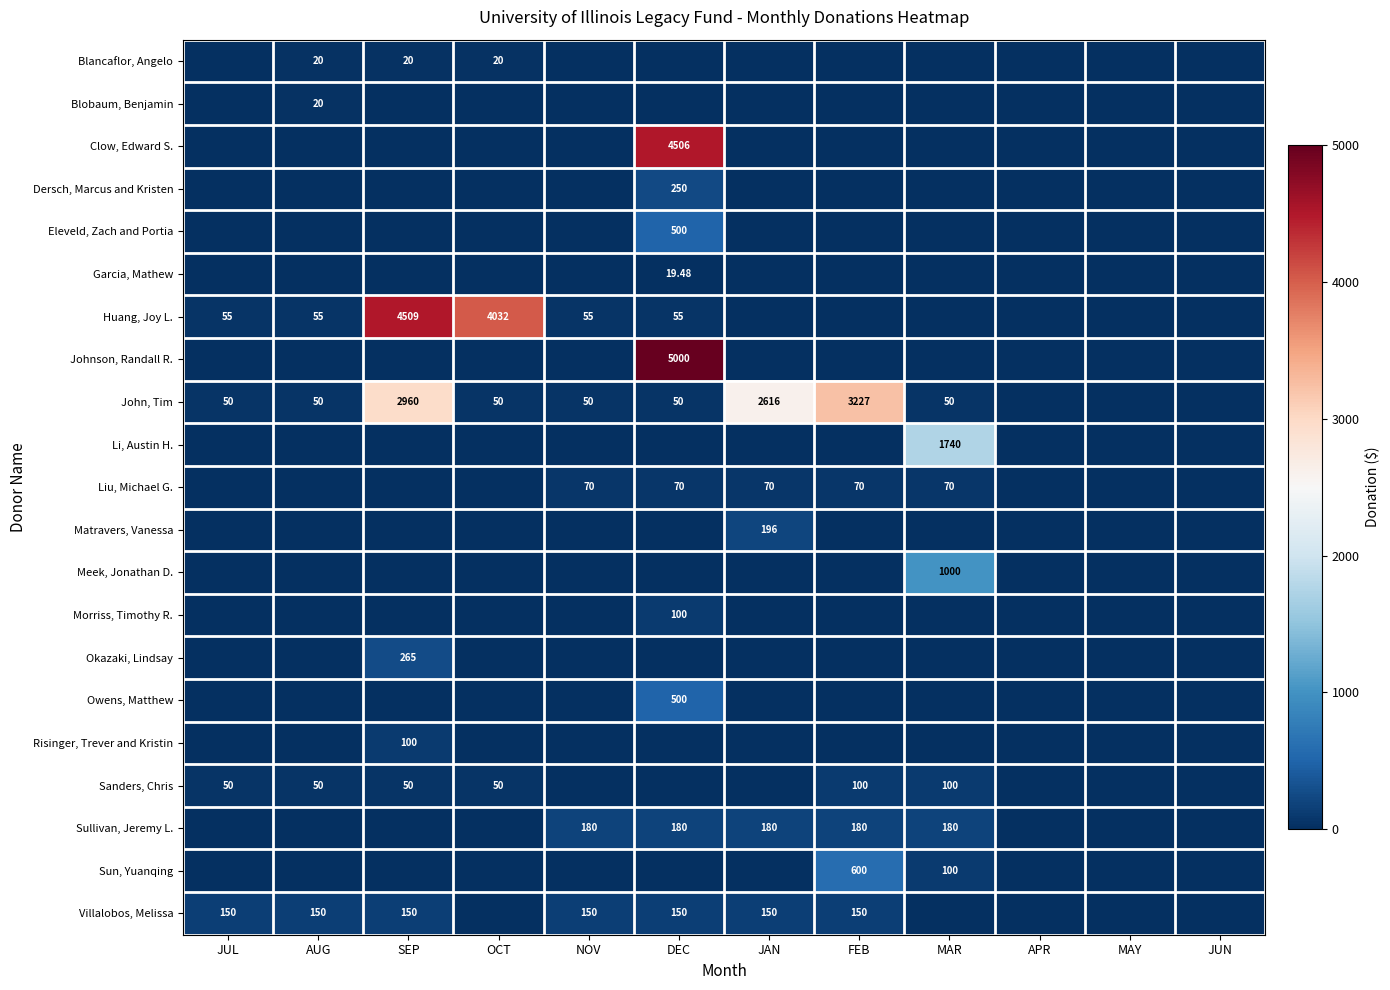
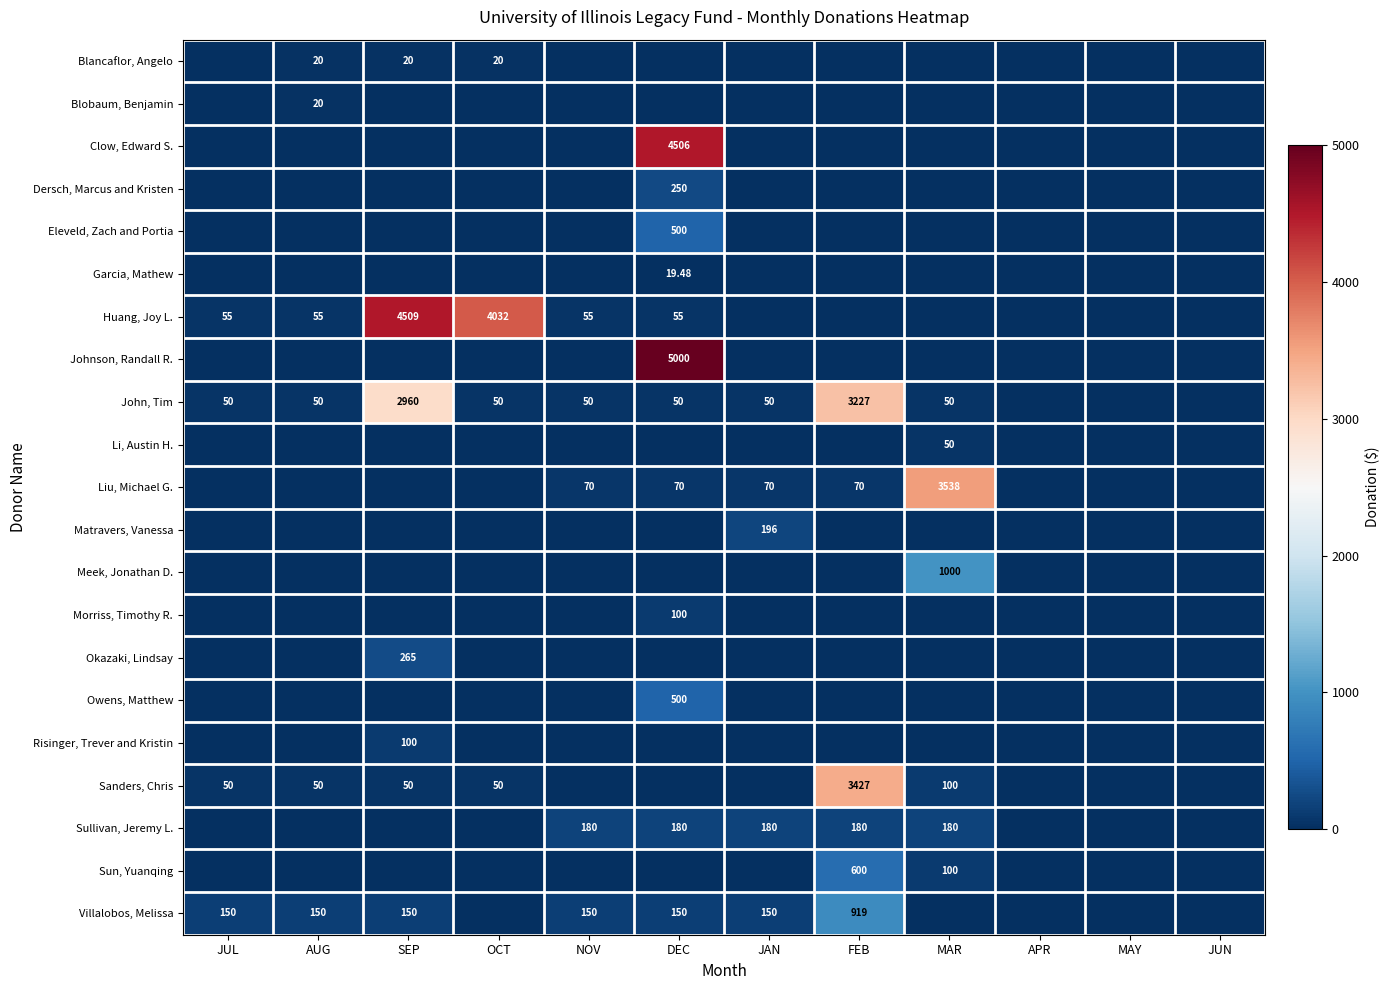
John, Tim, JAN: 2616 -> 50
Li, Austin H., MAR: 1740 -> 50
Liu, Michael G., MAR: 70 -> 3538
Sanders, Chris, FEB: 100 -> 3427
Villalobos, Melissa, FEB: 150 -> 919
